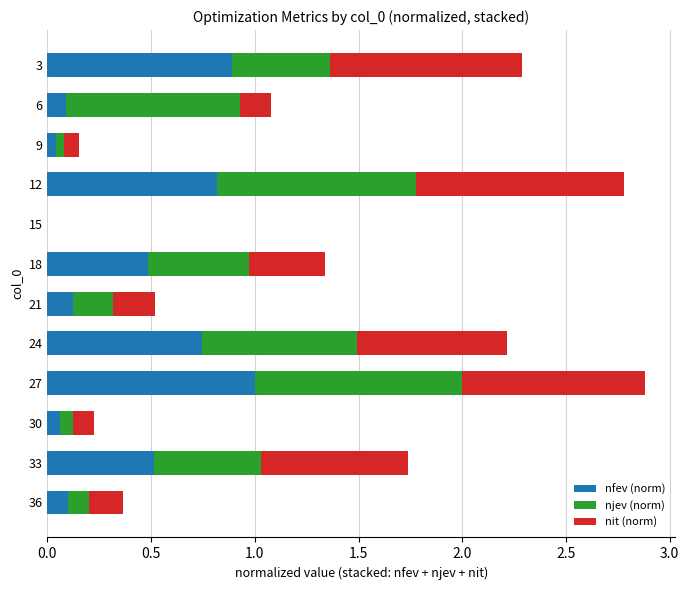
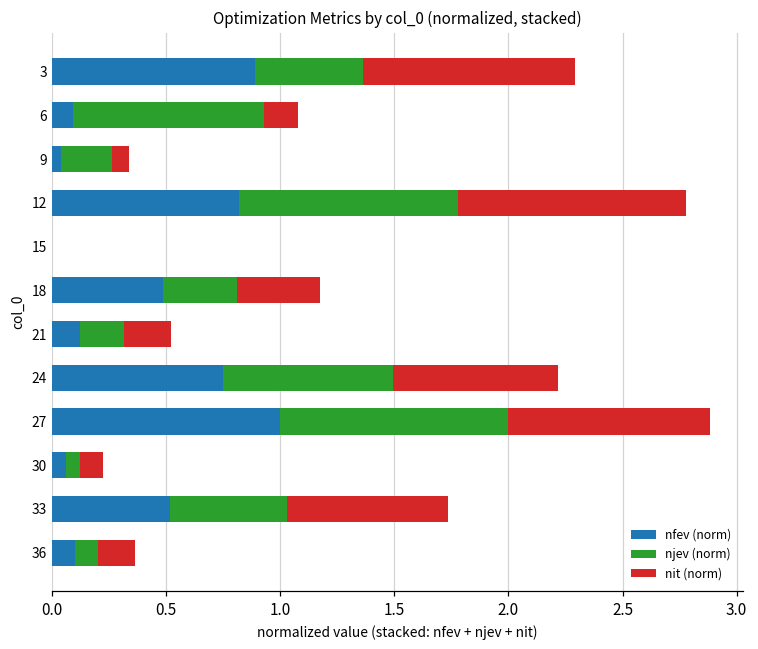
njev (norm), 9: 0.04 -> 0.22
njev (norm), 18: 0.48 -> 0.32
